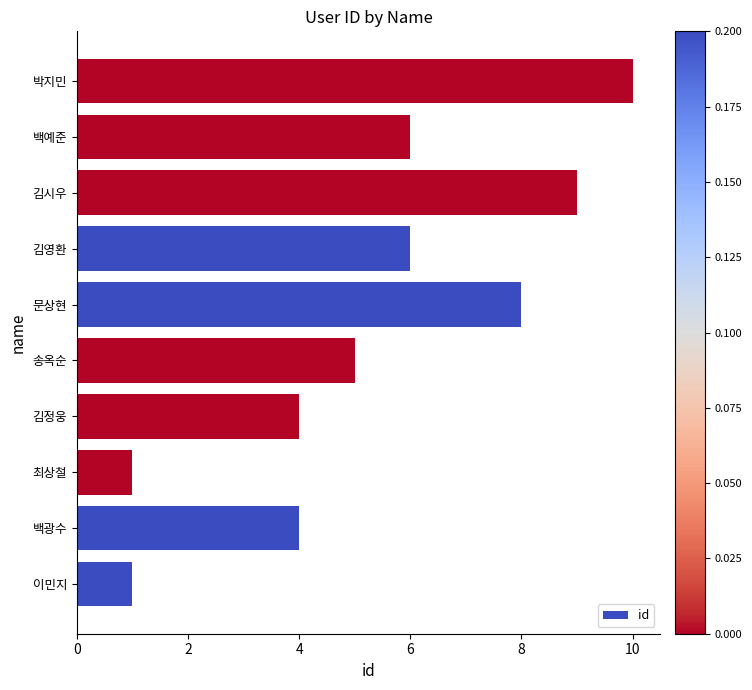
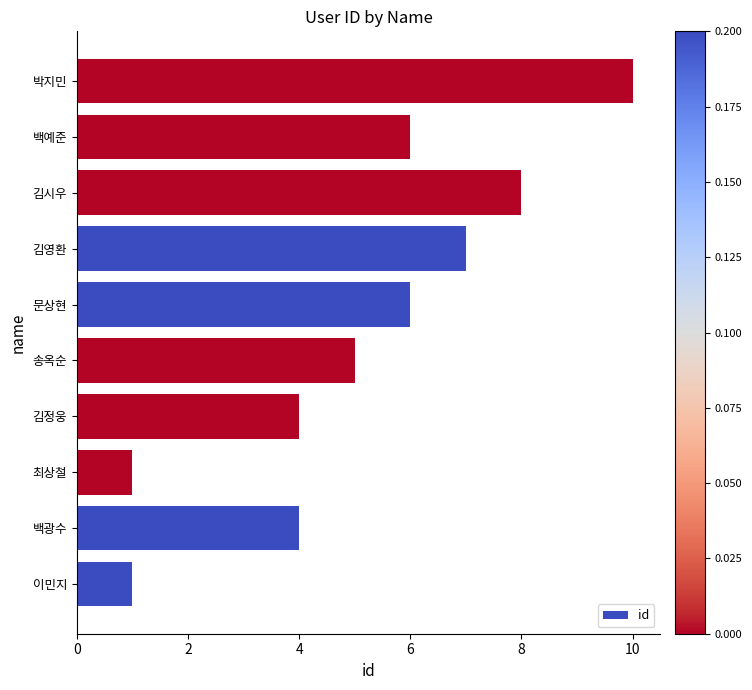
김시우: 9 -> 8
김영환: 6 -> 7
문상현: 8 -> 6
